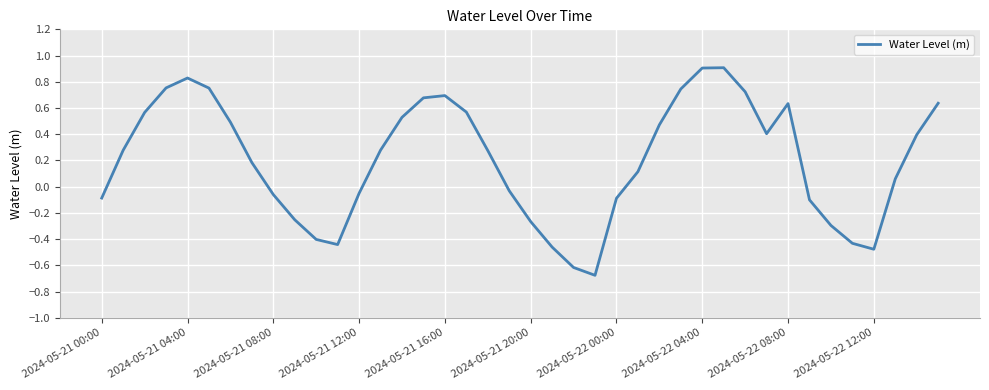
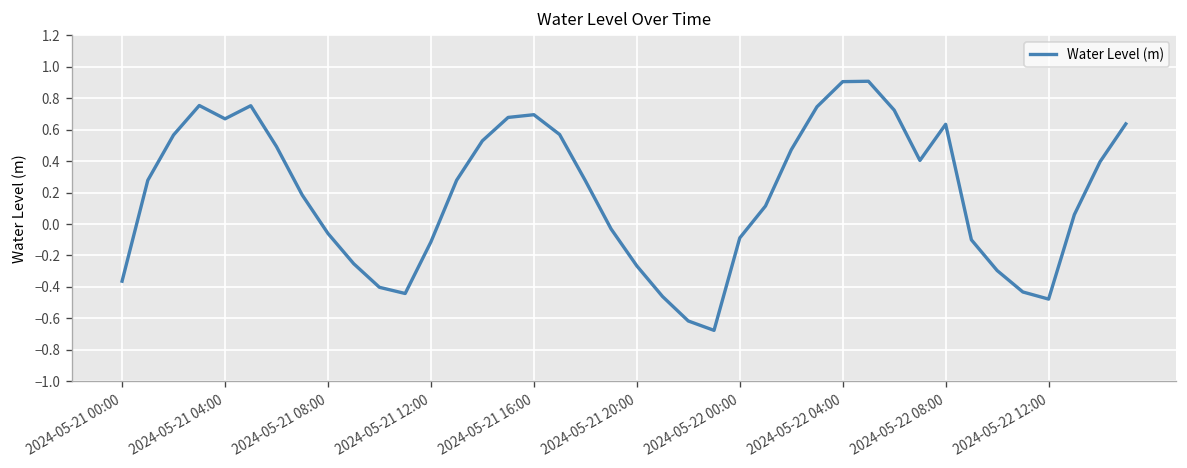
2024-05-21 00:00: -0.09 -> -0.36
2024-05-21 04:00: 0.83 -> 0.67
2024-05-21 12:00: -0.05 -> -0.11
